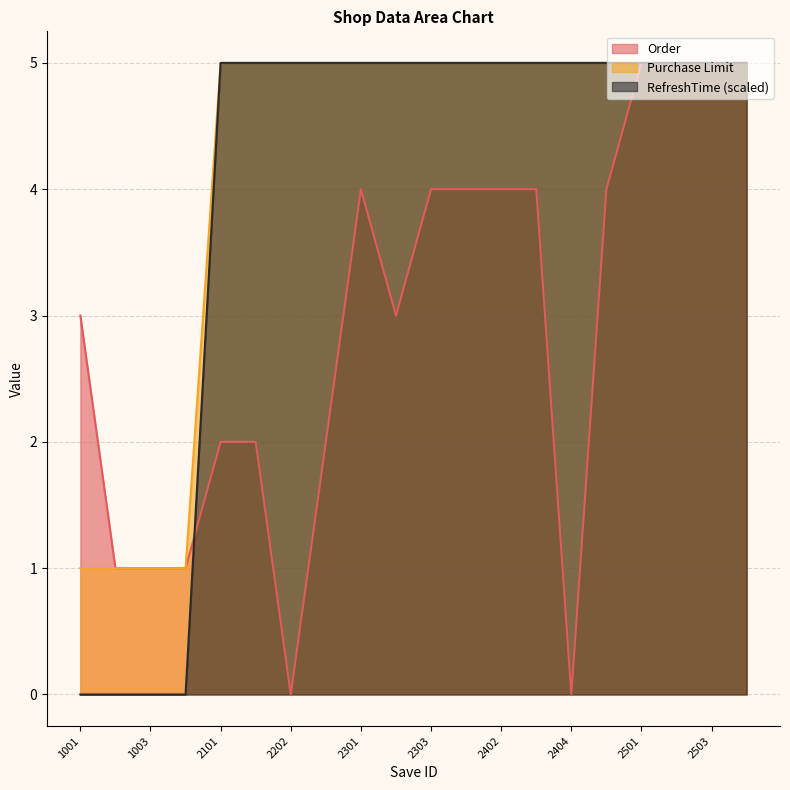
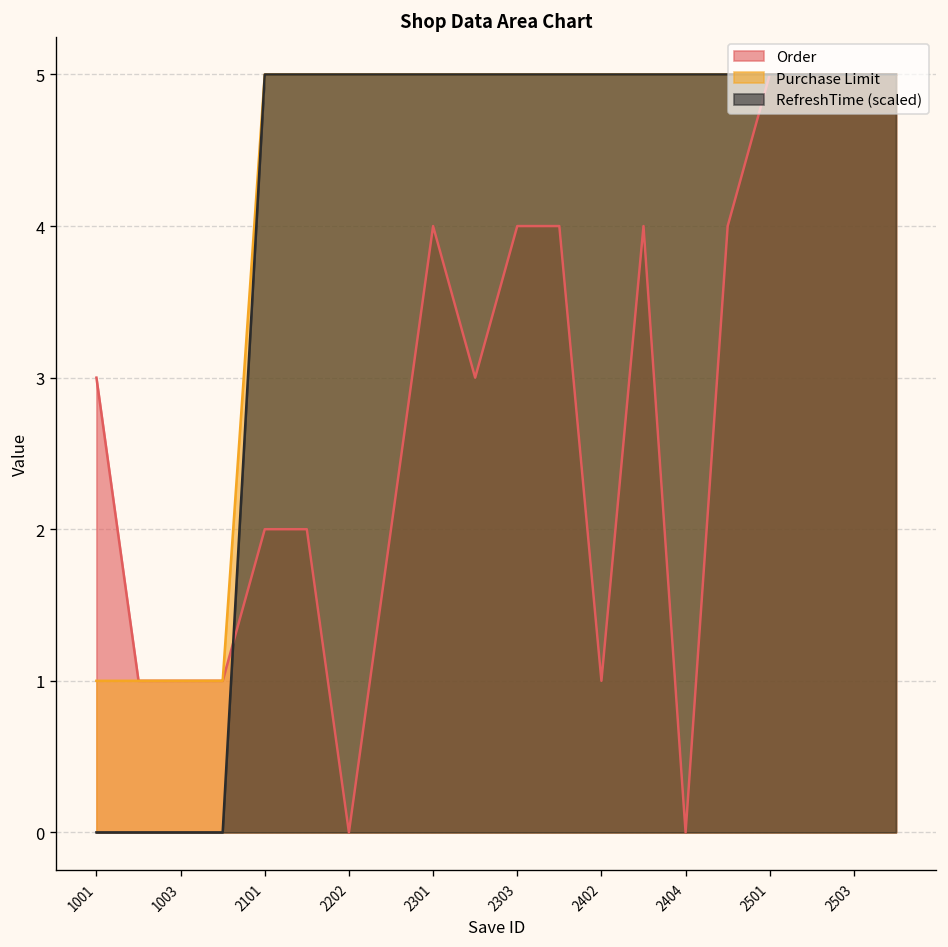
Order, 2402: 4 -> 1
